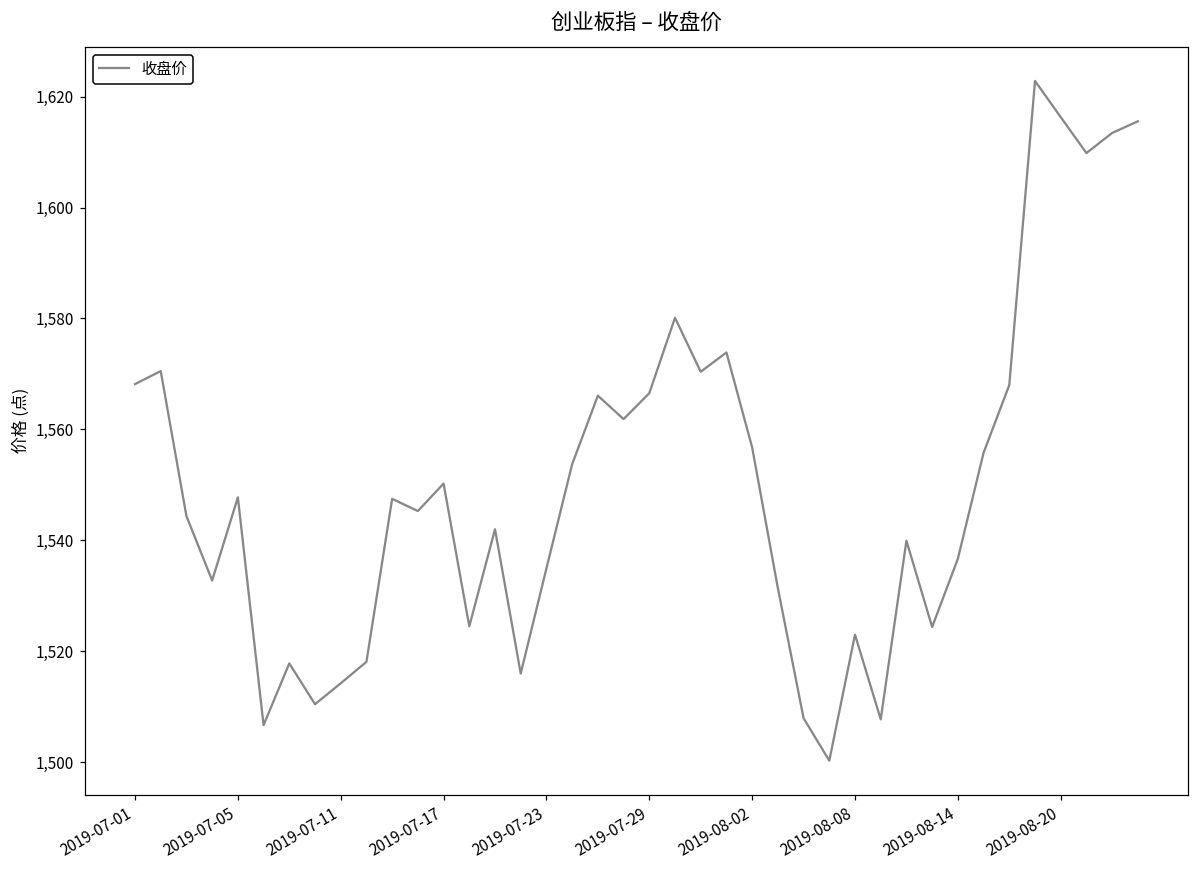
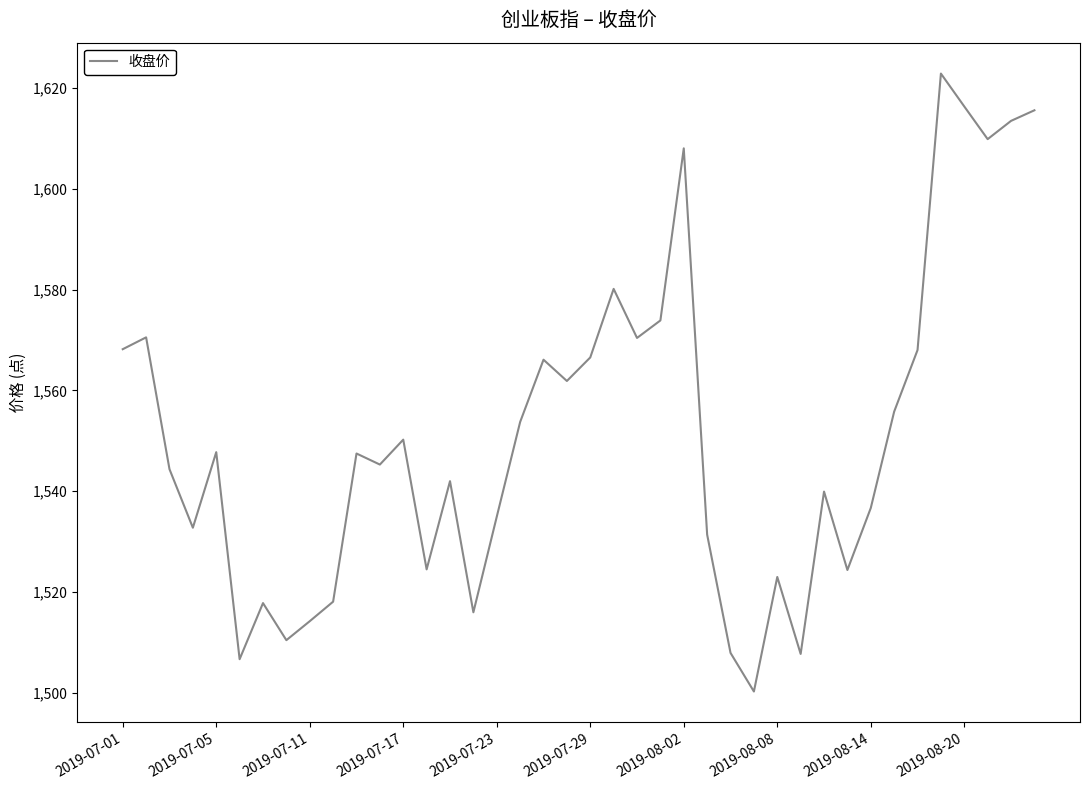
2019-08-02: 1,557 -> 1,608
